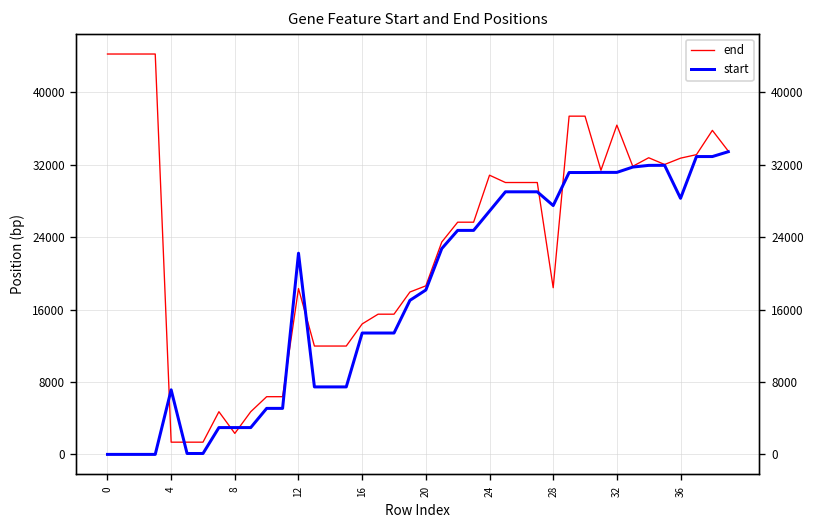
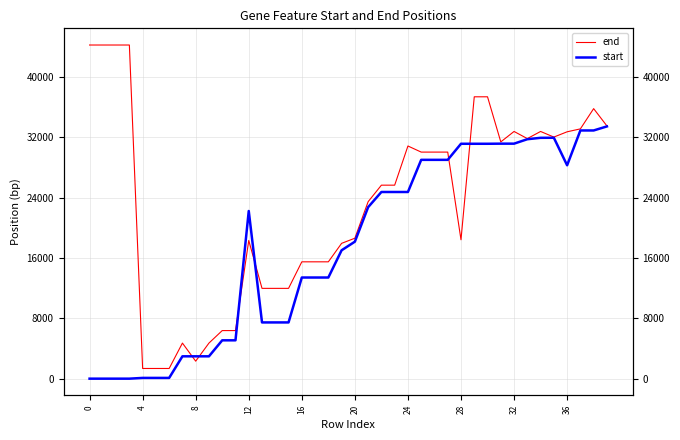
start, 4: 7000 -> 0
end, 16: 14000 -> 15000
start, 24: 27000 -> 25000
start, 28: 27000 -> 31000
end, 32: 36000 -> 33000
